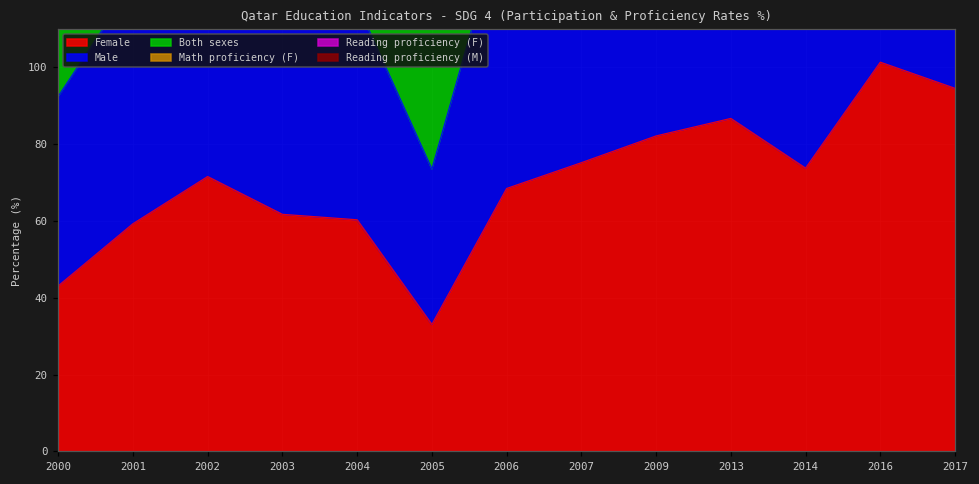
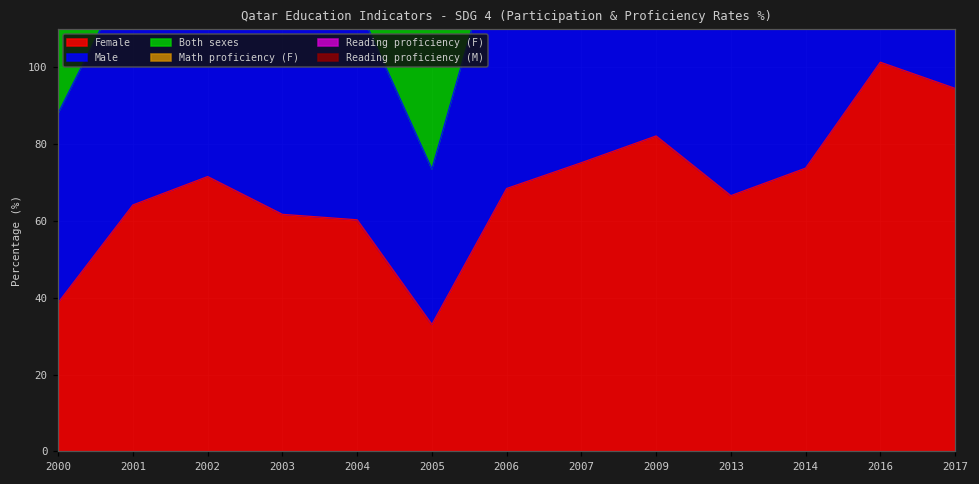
Female, 2000: 43 -> 39
Female, 2001: 59 -> 64
Female, 2013: 87 -> 67
